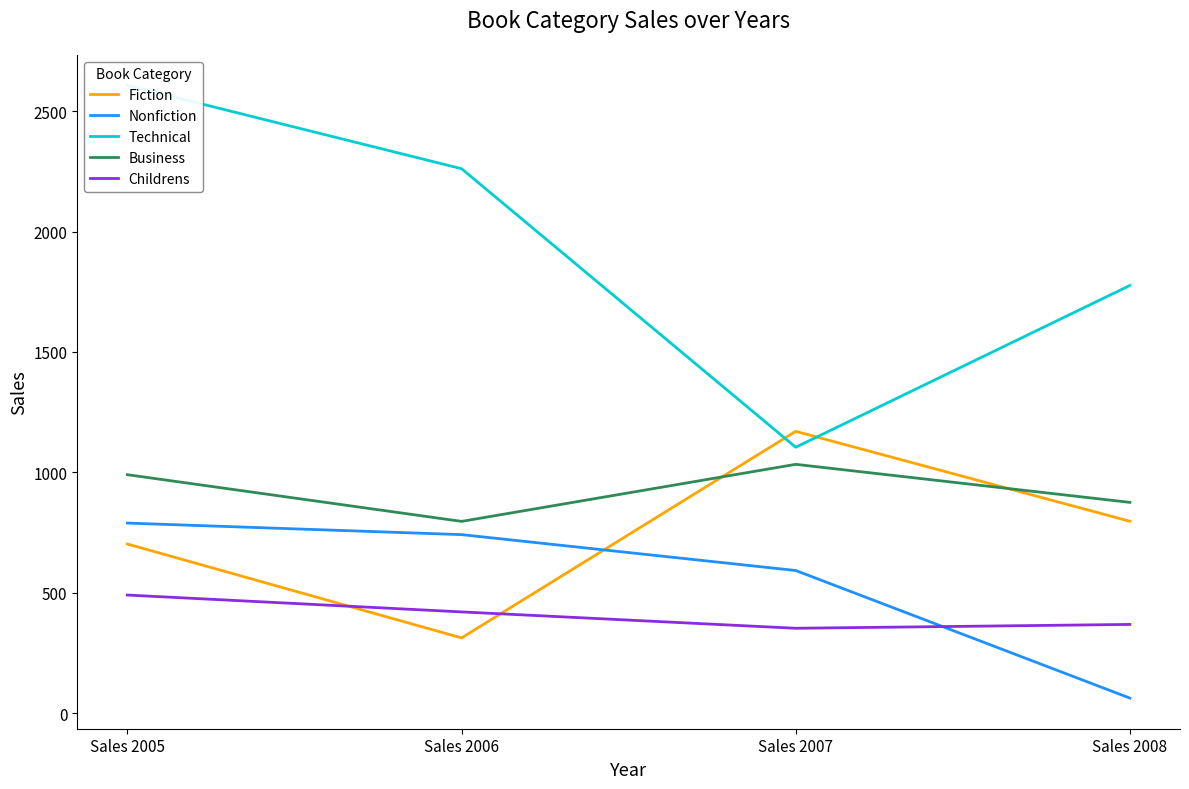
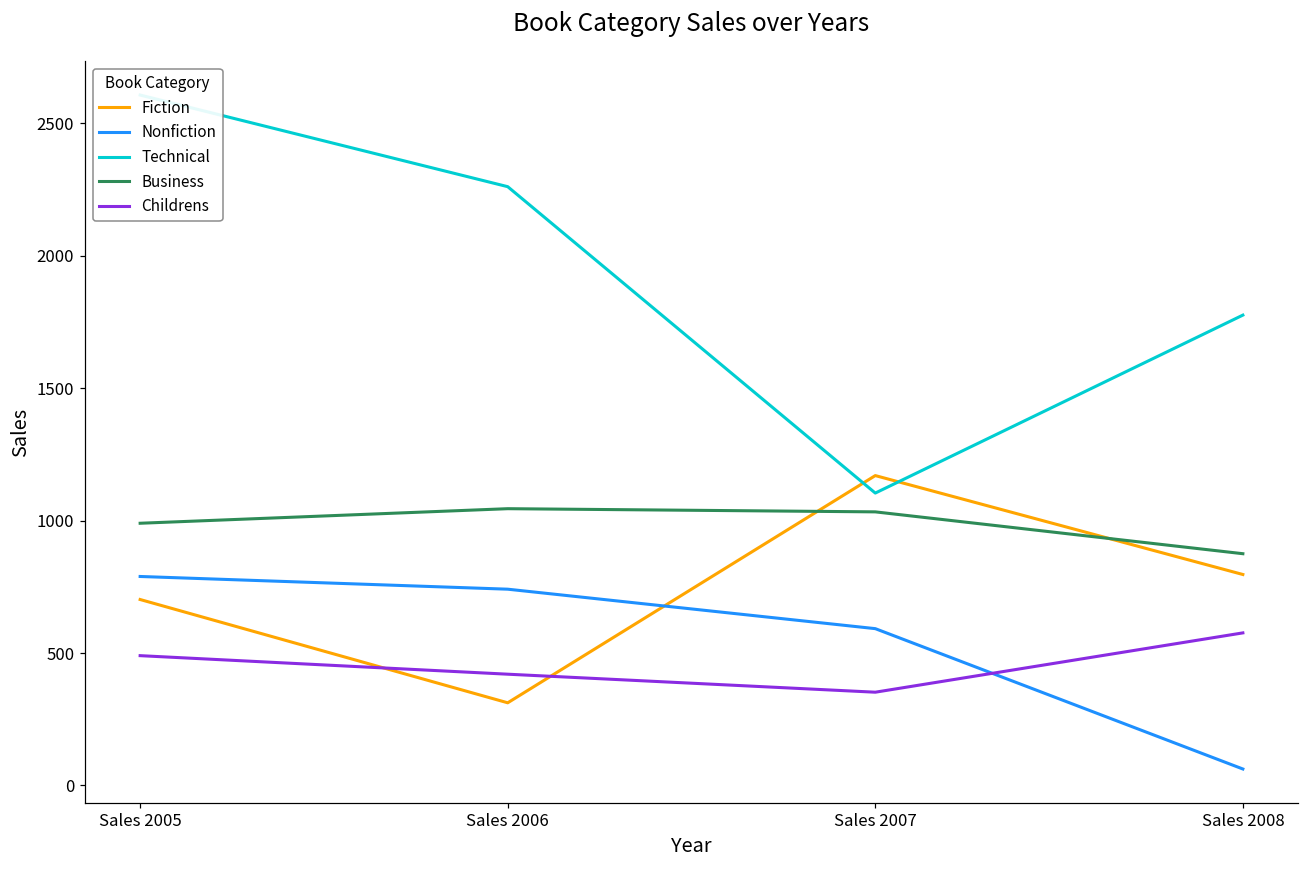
Business, Sales 2006: 800 -> 1050
Childrens, Sales 2008: 370 -> 580
